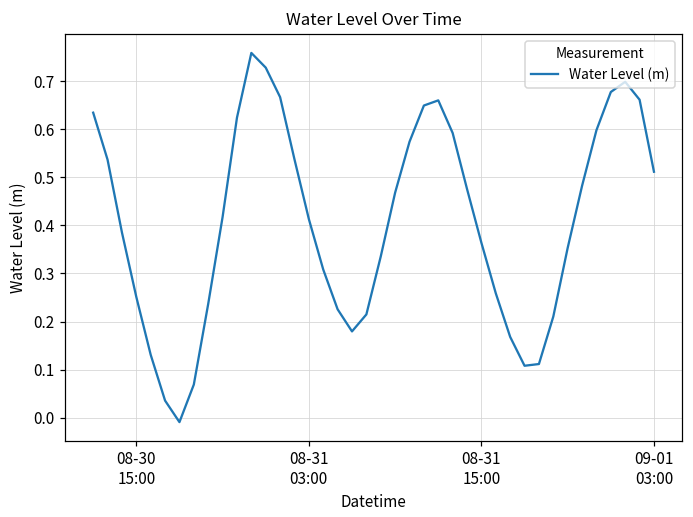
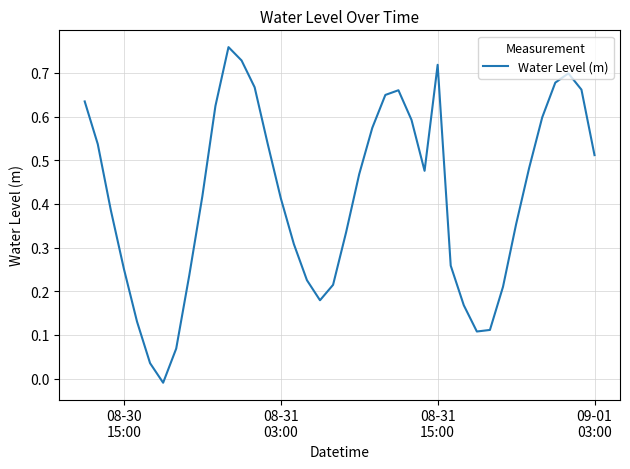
08-31 15:00: 0.36 -> 0.72
